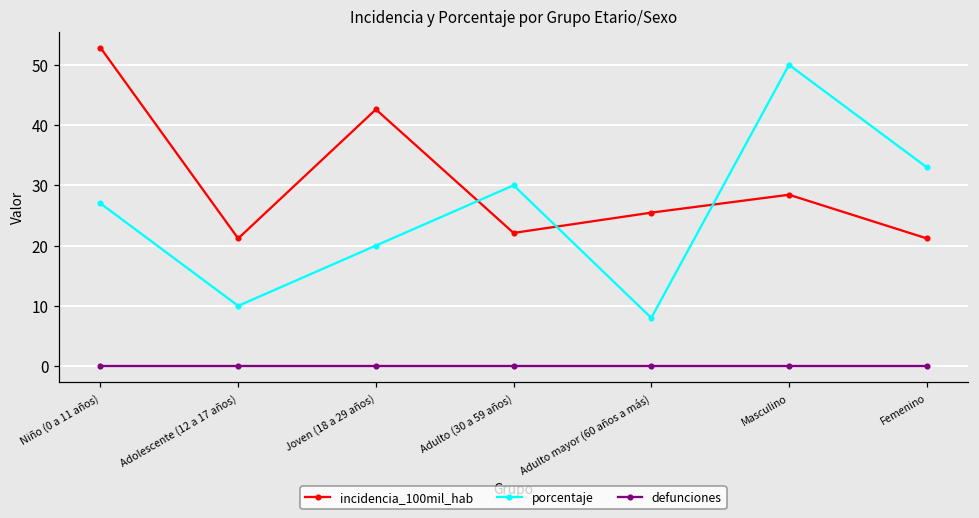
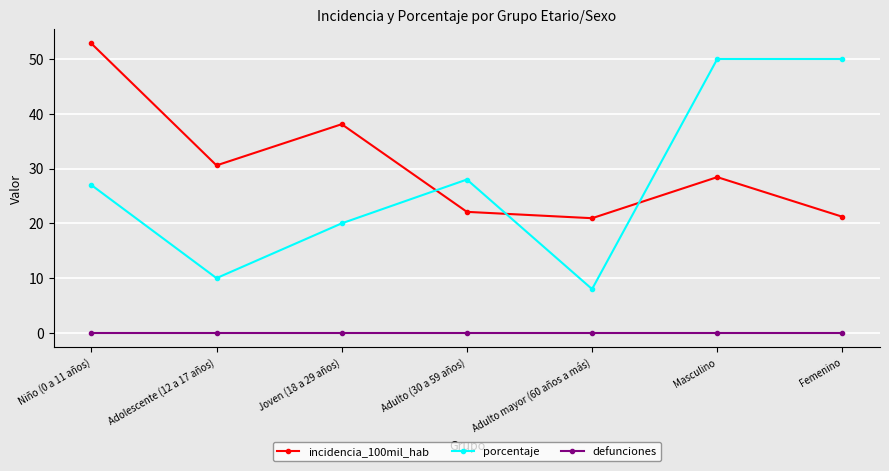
incidencia_100mil_hab, Adolescente (12 a 17 años): 21 -> 31
incidencia_100mil_hab, Joven (18 a 29 años): 43 -> 38
porcentaje, Adulto (30 a 59 años): 30 -> 28
incidencia_100mil_hab, Adulto mayor (60 años a más): 25 -> 21
porcentaje, Femenino: 33 -> 50
